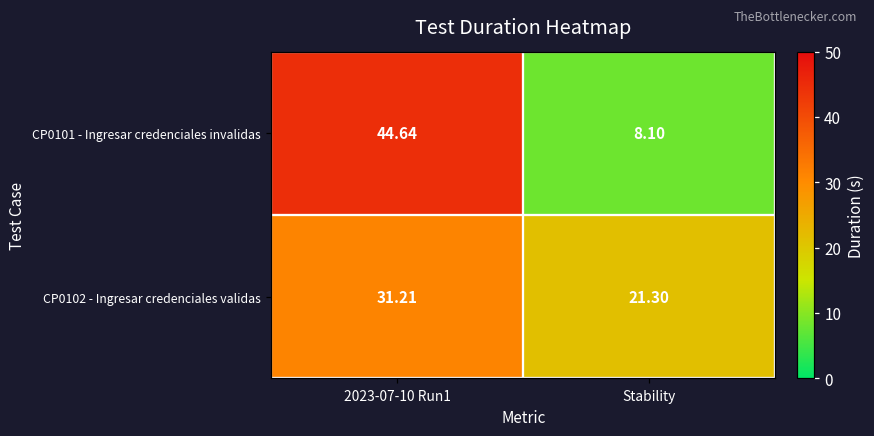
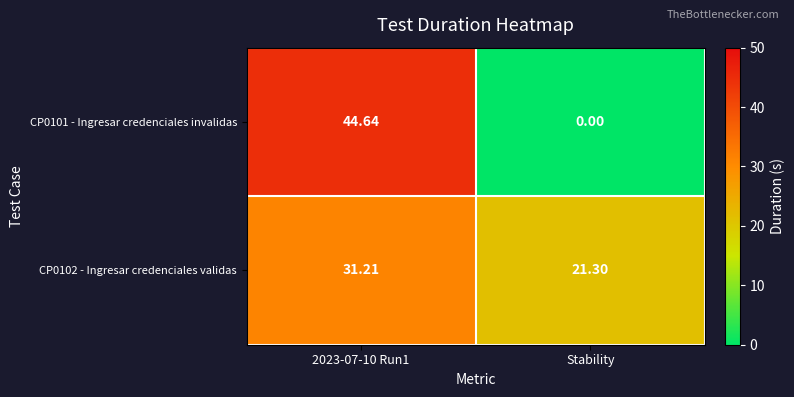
CP0101 - Ingresar credenciales invalidas, Stability: 8.10 -> 0.00
